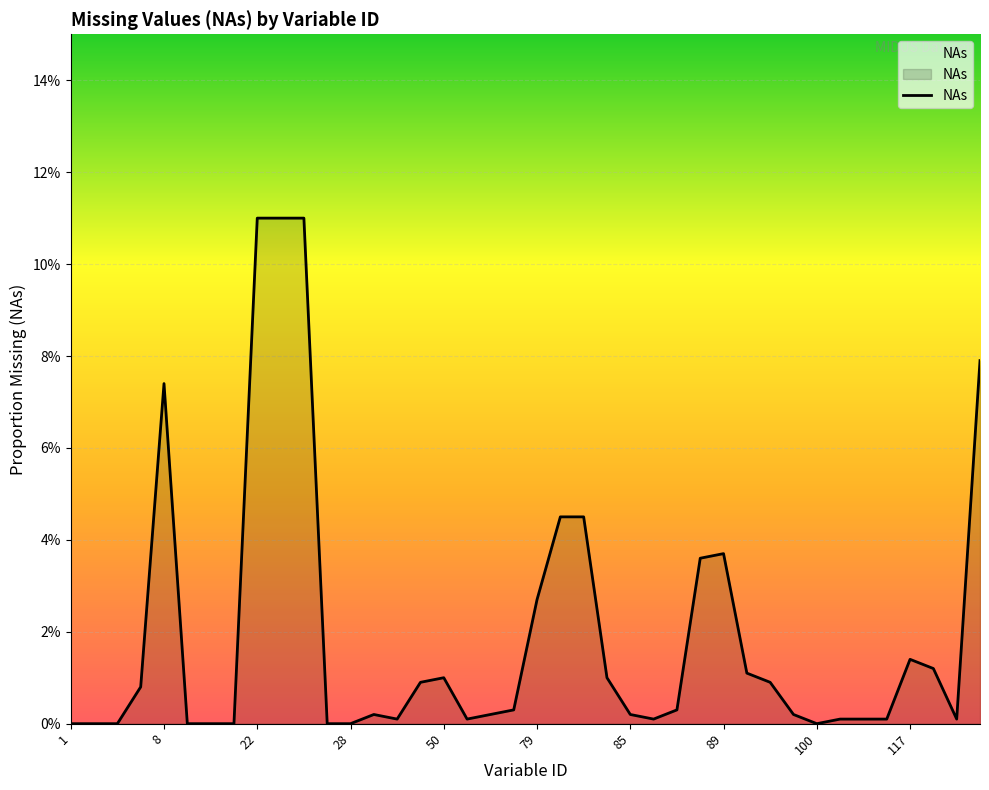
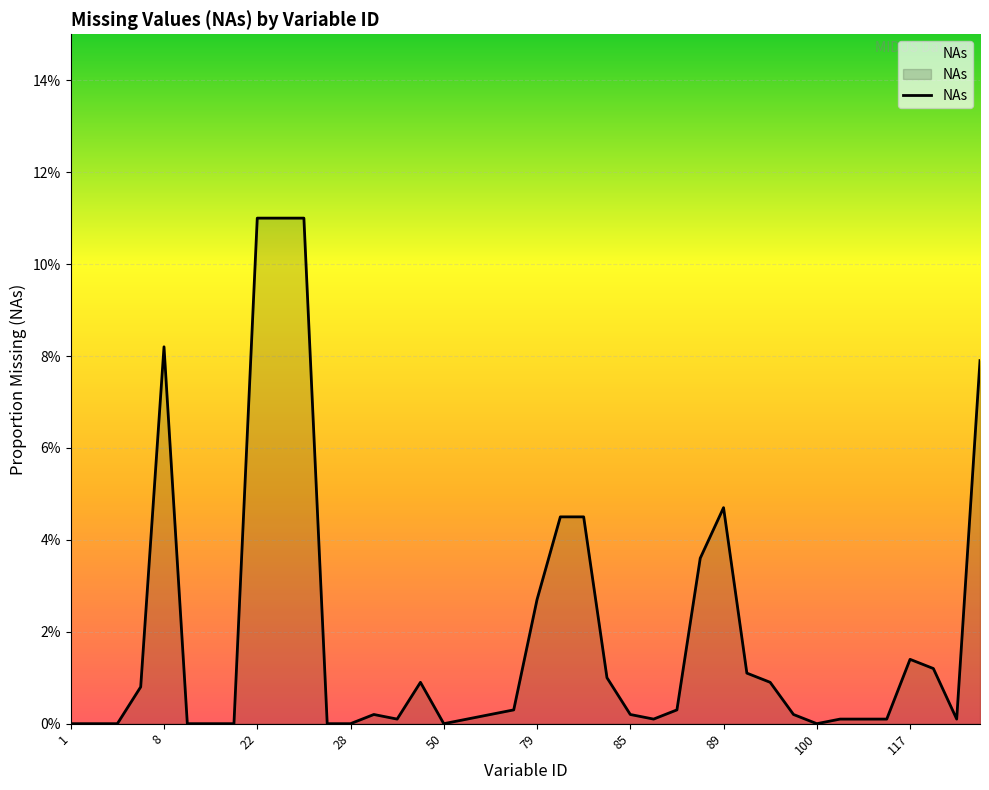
8: 7.4% -> 8.2%
50: 1.0% -> 0.0%
89: 3.7% -> 4.7%
